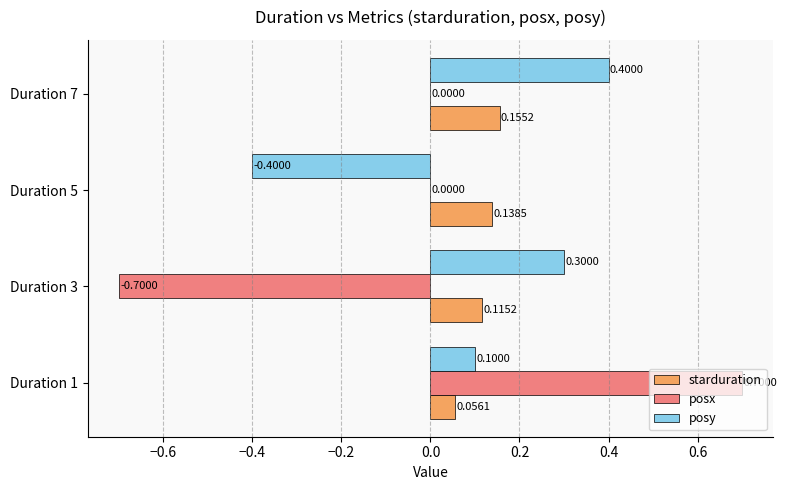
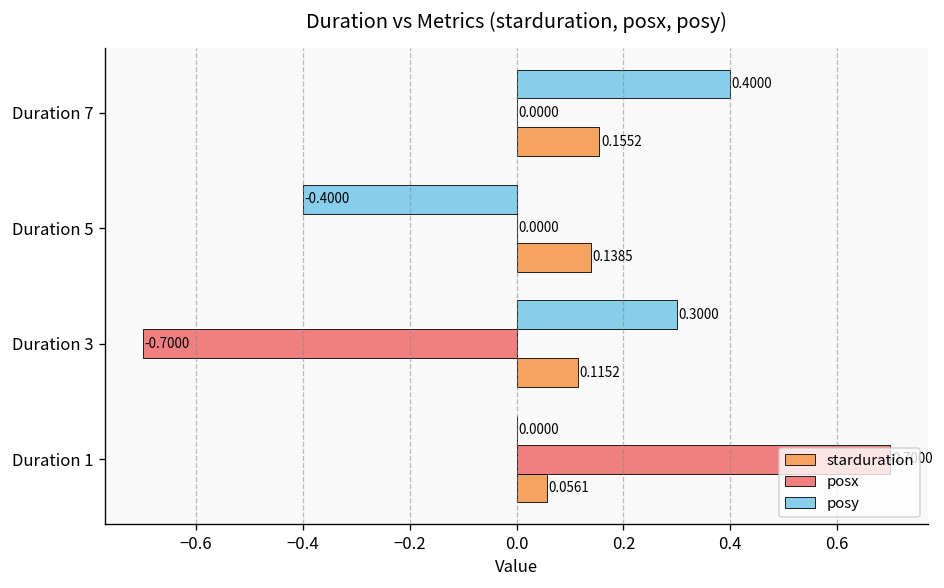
posy, Duration 1: 0.1000 -> 0.0000
